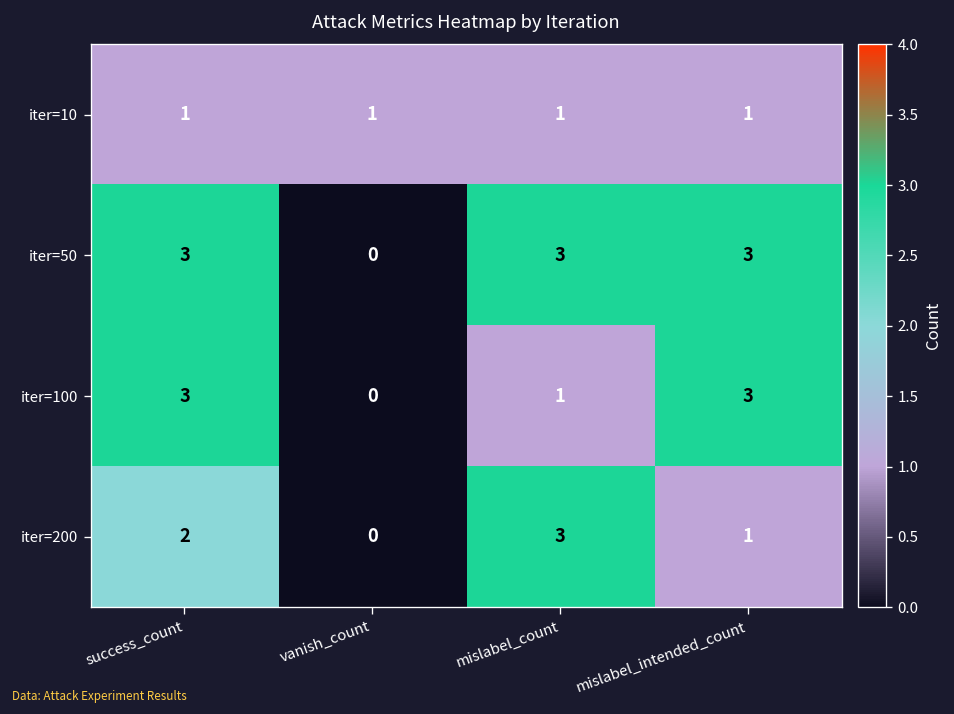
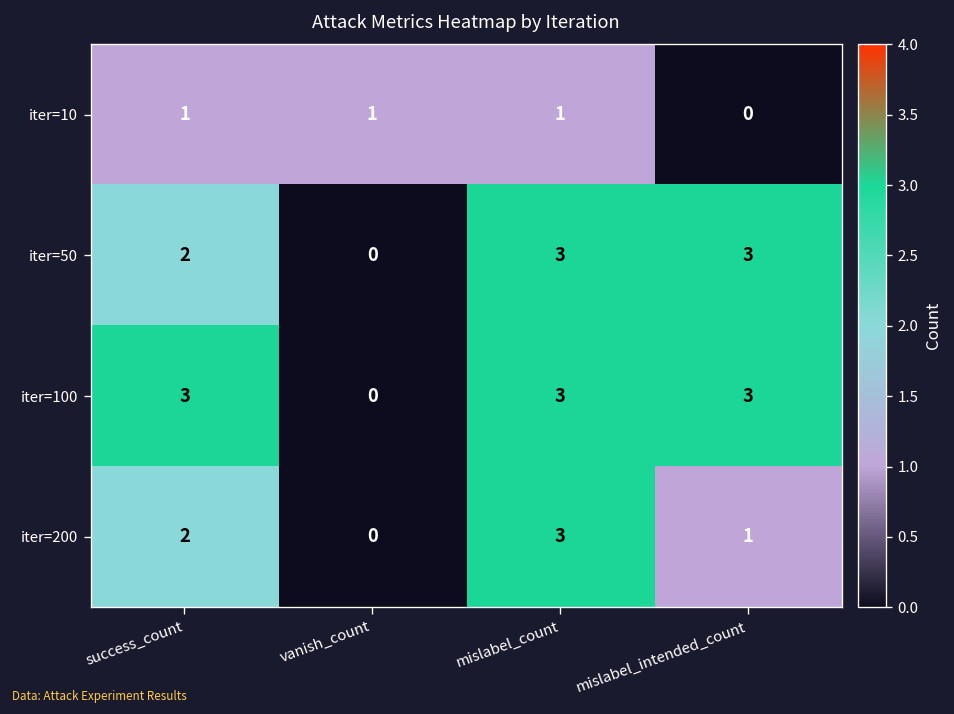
iter=10, mislabel_intended_count: 1 -> 0
iter=50, success_count: 3 -> 2
iter=100, mislabel_count: 1 -> 3
